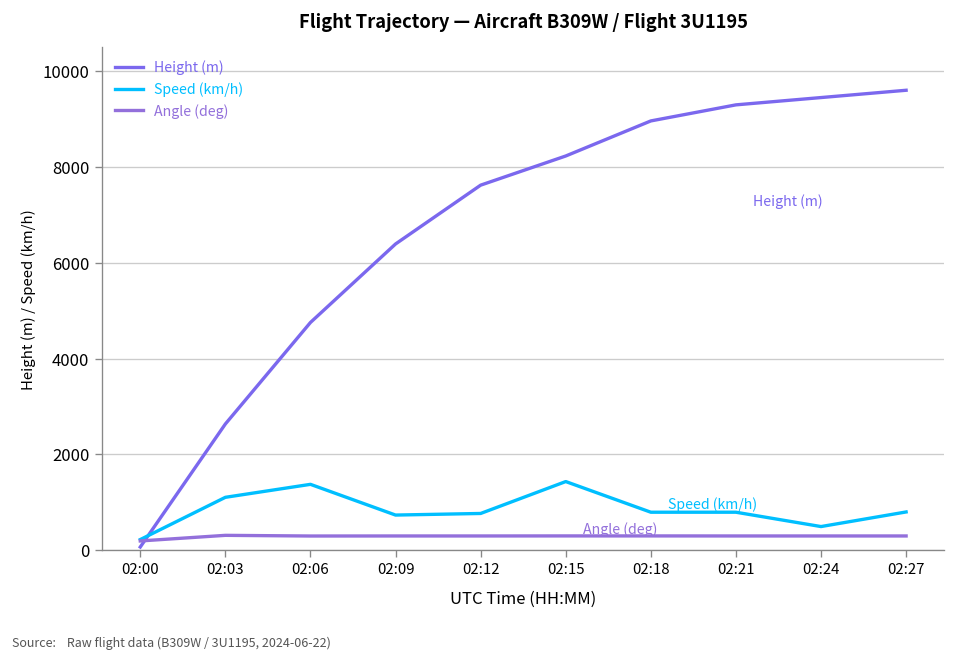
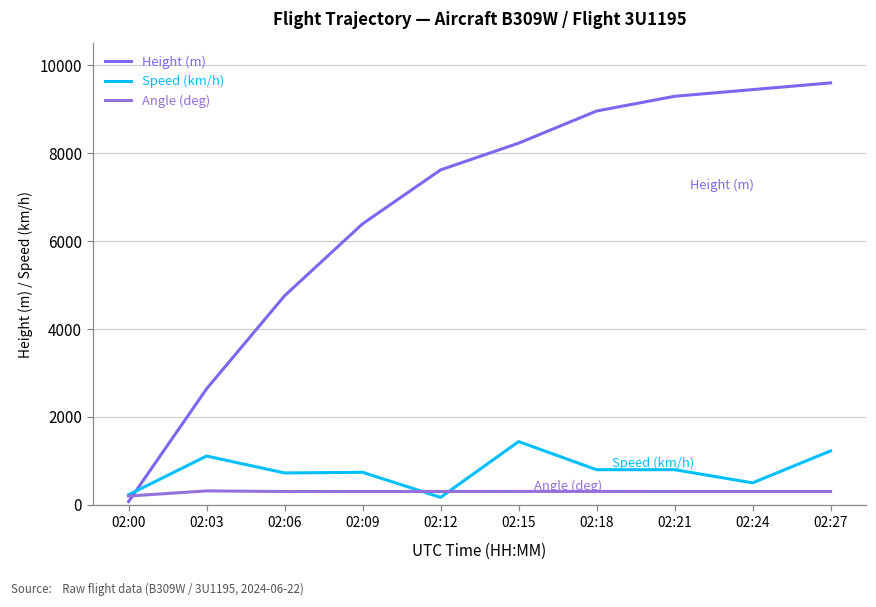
Speed (km/h), 02:06: 1400 -> 700
Speed (km/h), 02:12: 800 -> 200
Speed (km/h), 02:27: 800 -> 1200
